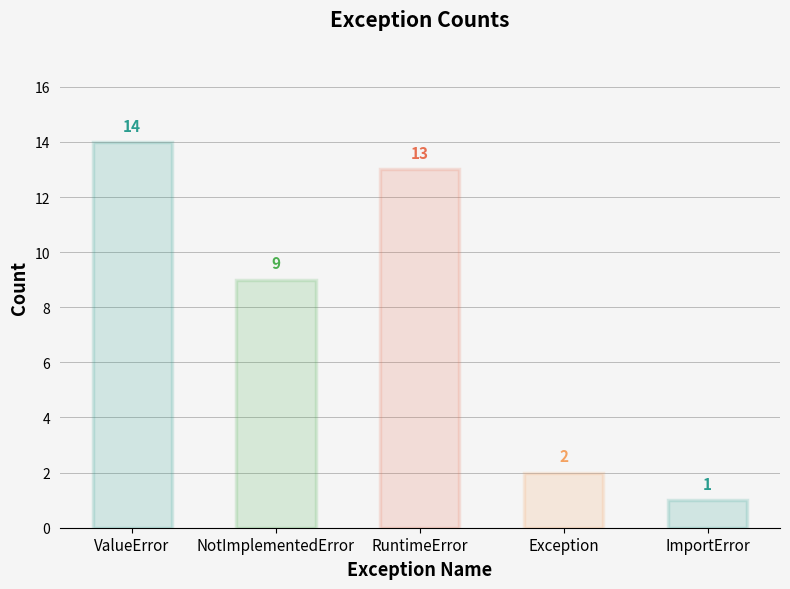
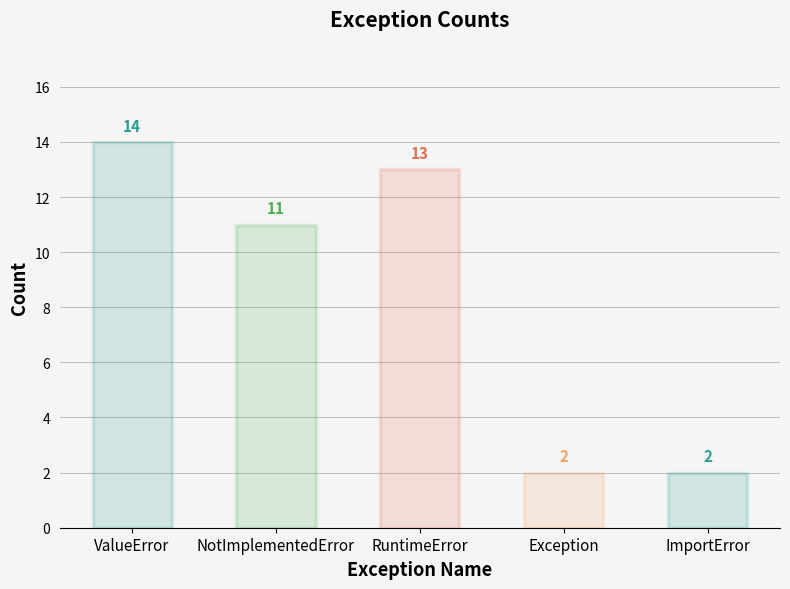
NotImplementedError: 9 -> 11
ImportError: 1 -> 2
